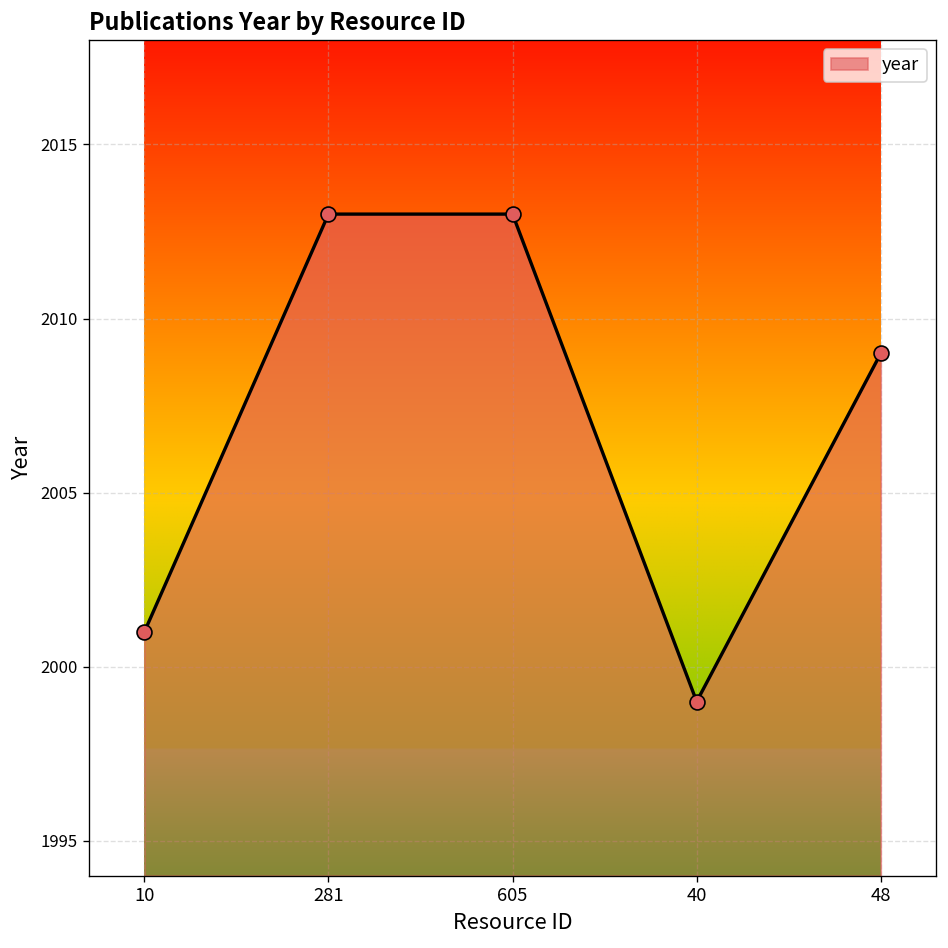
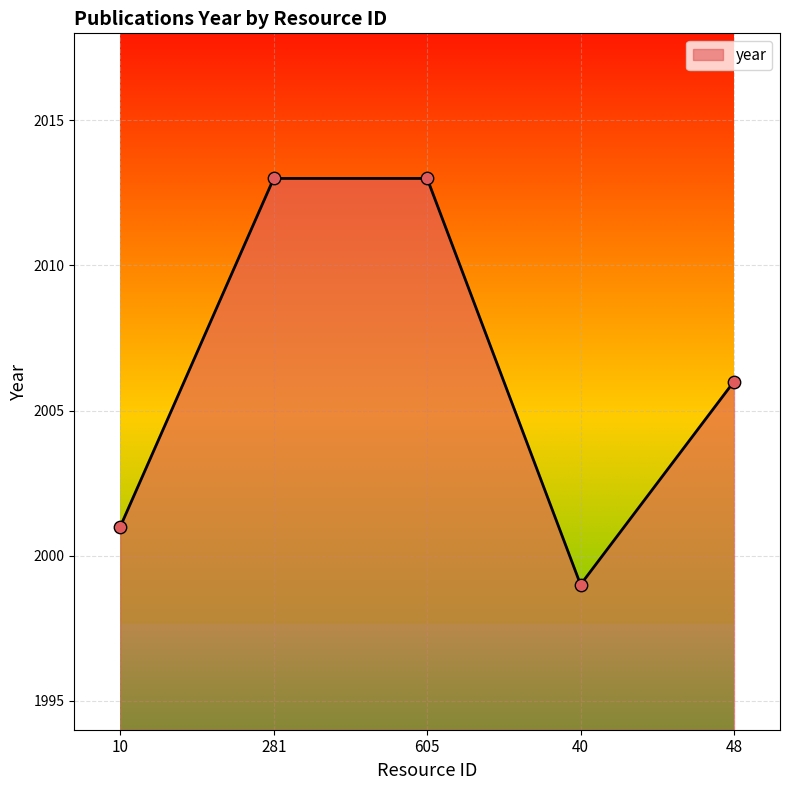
48: 2009 -> 2006
